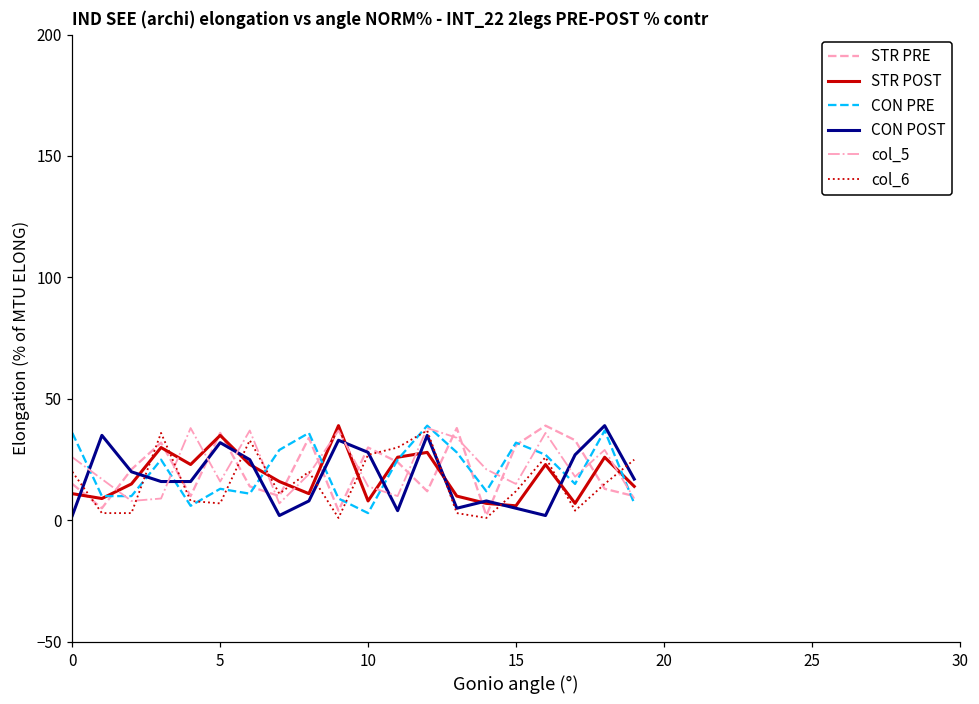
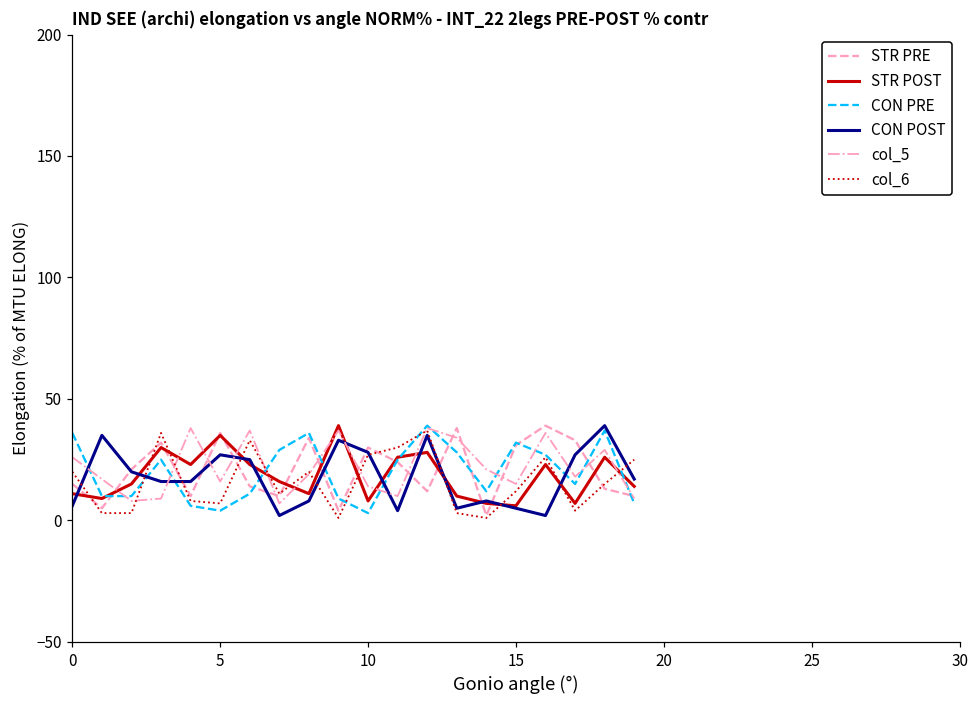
CON POST, 0: 2 -> 6
CON PRE, 5: 13 -> 4
CON POST, 5: 32 -> 27
